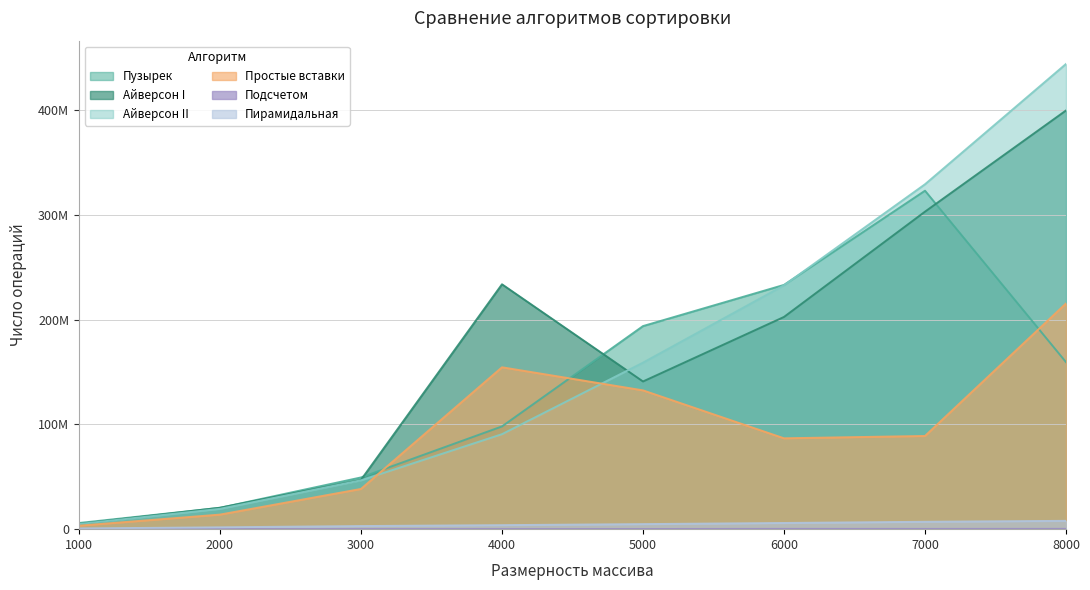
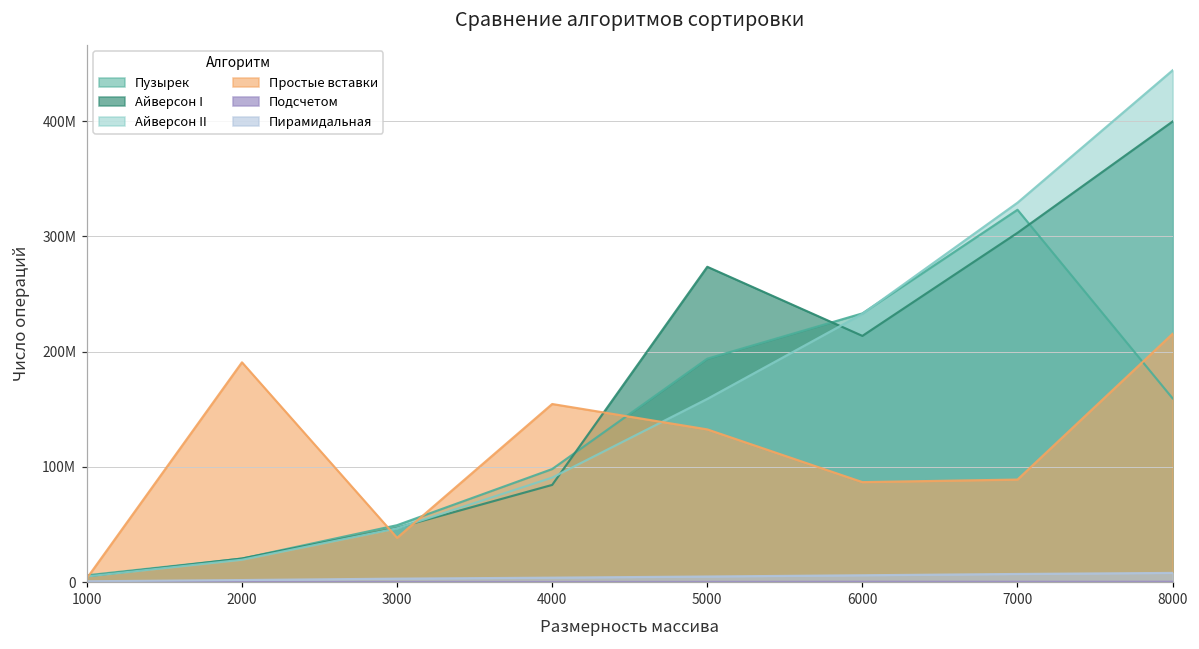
Простые вставки, 2000: 14000000 -> 191000000
Айверсон I, 4000: 234000000 -> 84000000
Айверсон I, 5000: 141000000 -> 274000000
Айверсон I, 6000: 203000000 -> 214000000
